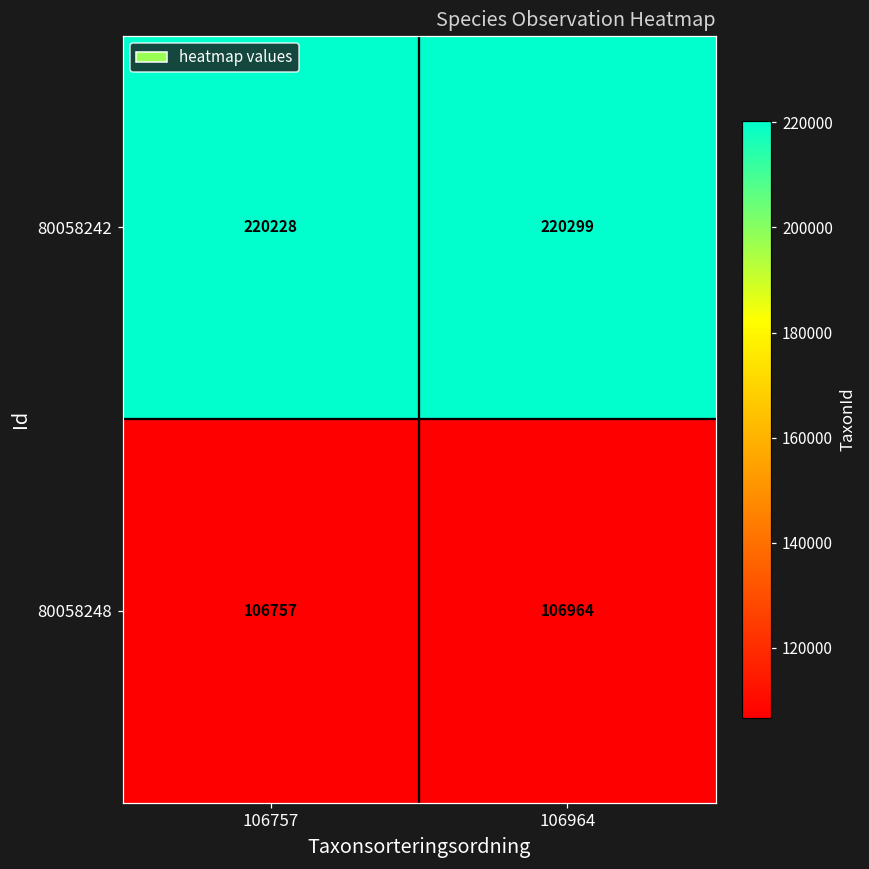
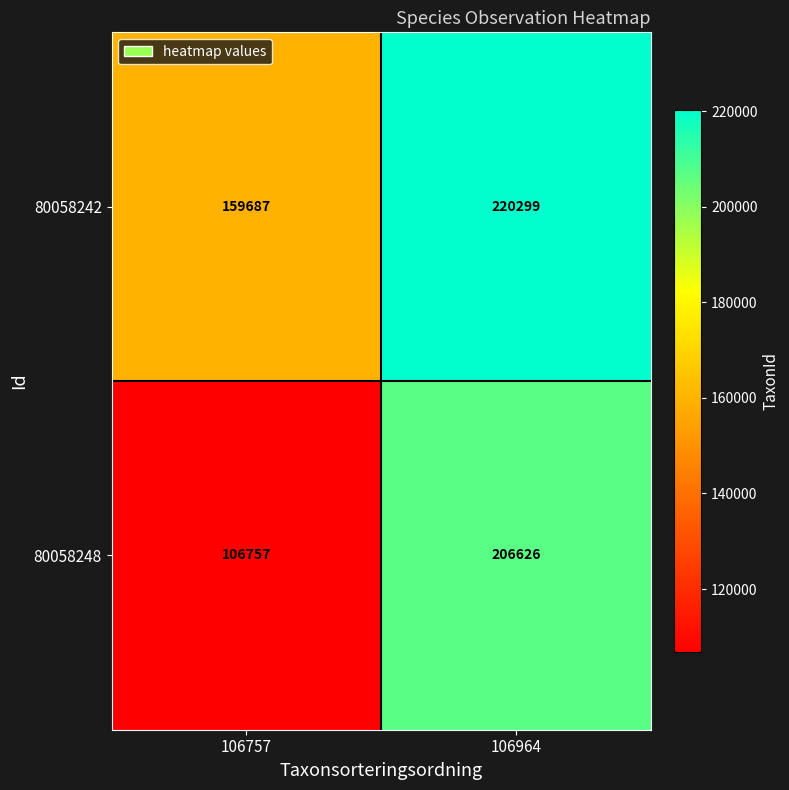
80058242, 106757: 220228 -> 159687
80058248, 106964: 106964 -> 206626
